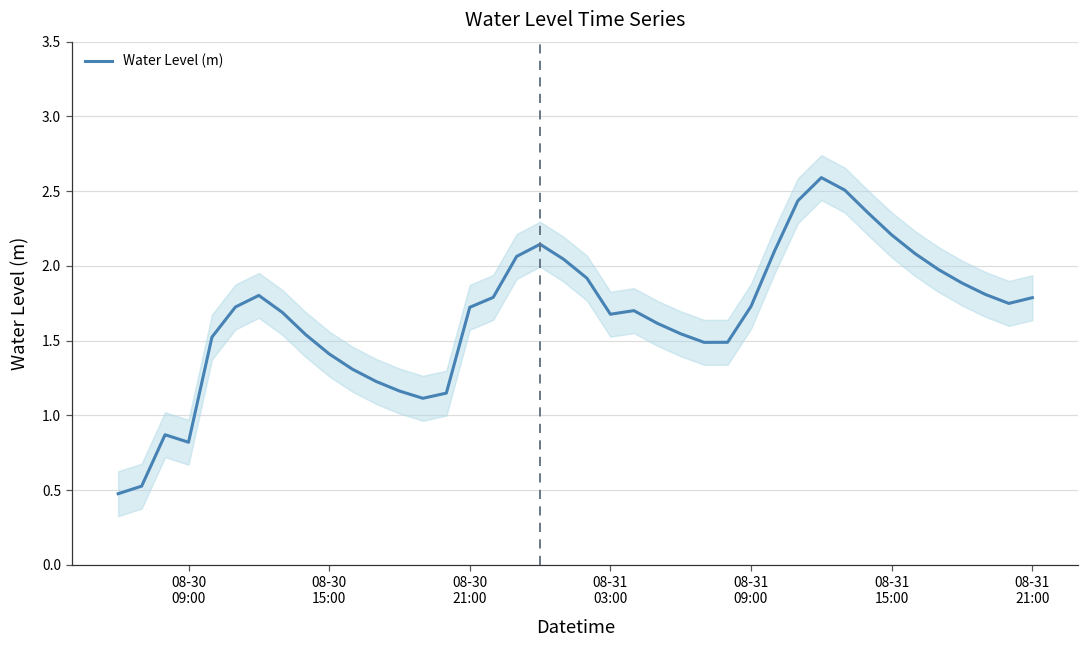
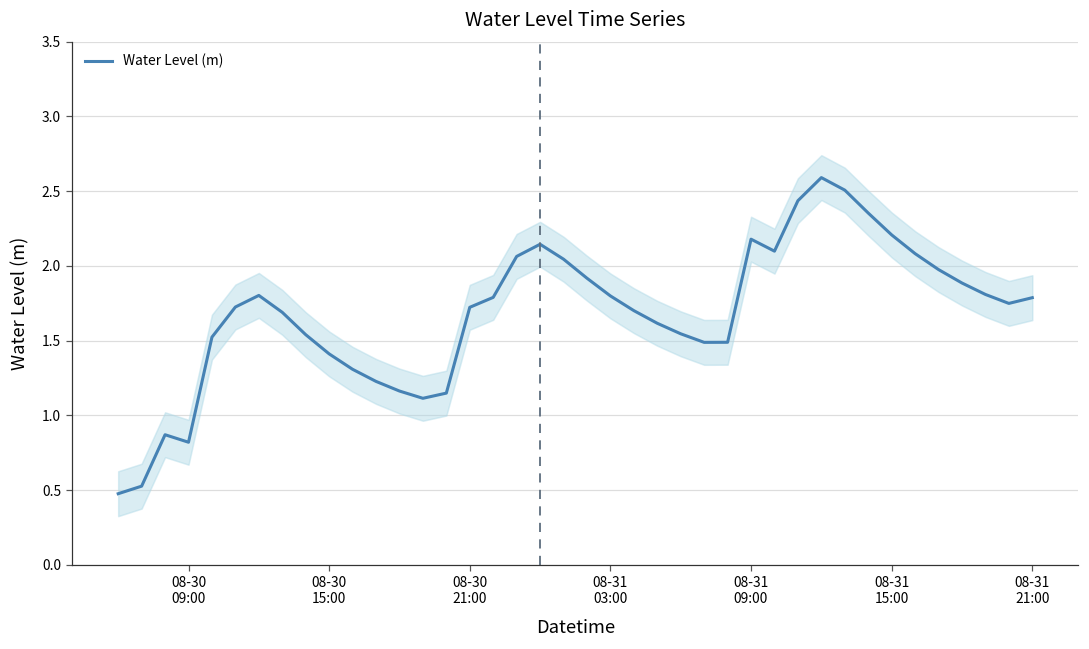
Water Level (m), 08-31 03:00: 1.68 -> 1.80
Water Level (m), 08-31 09:00: 1.73 -> 2.18
